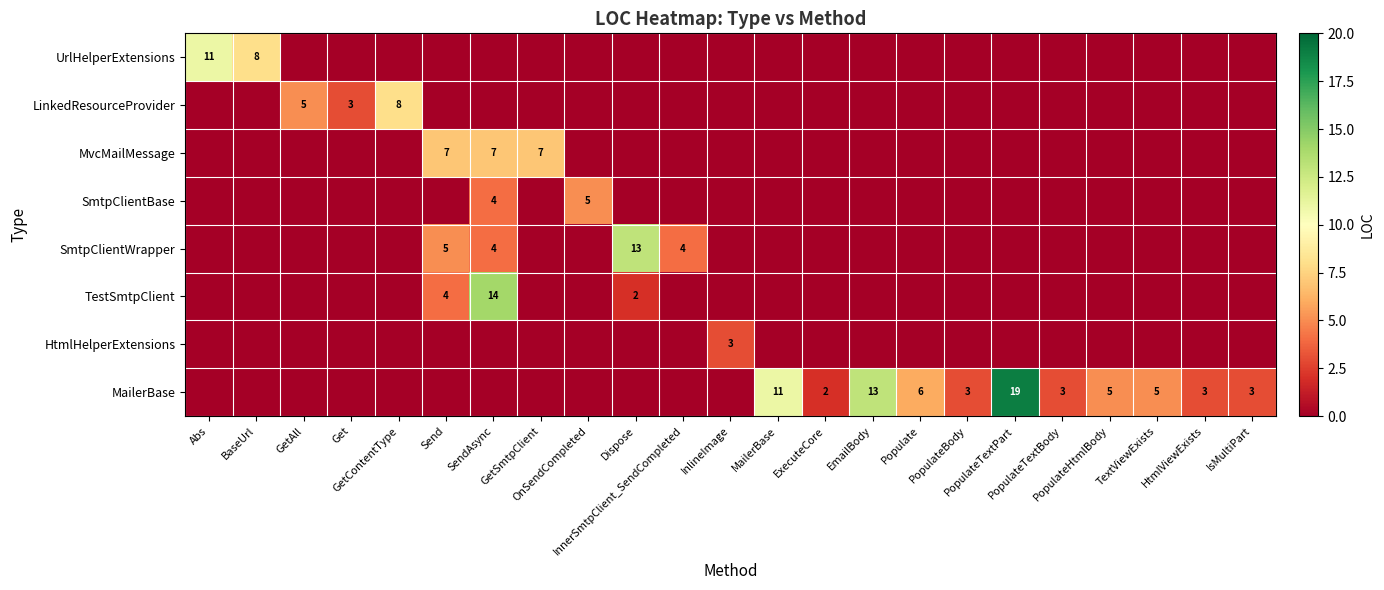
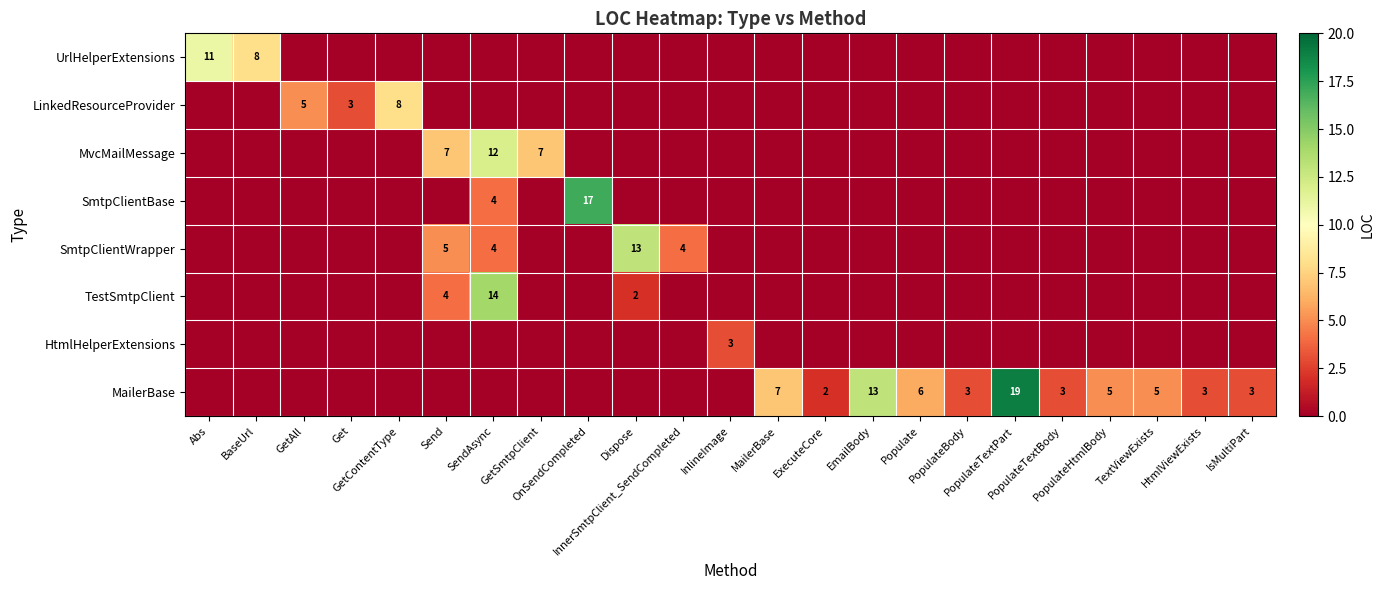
MvcMailMessage, SendAsync: 7 -> 12
SmtpClientBase, OnSendCompleted: 5 -> 17
MailerBase, MailerBase: 11 -> 7
